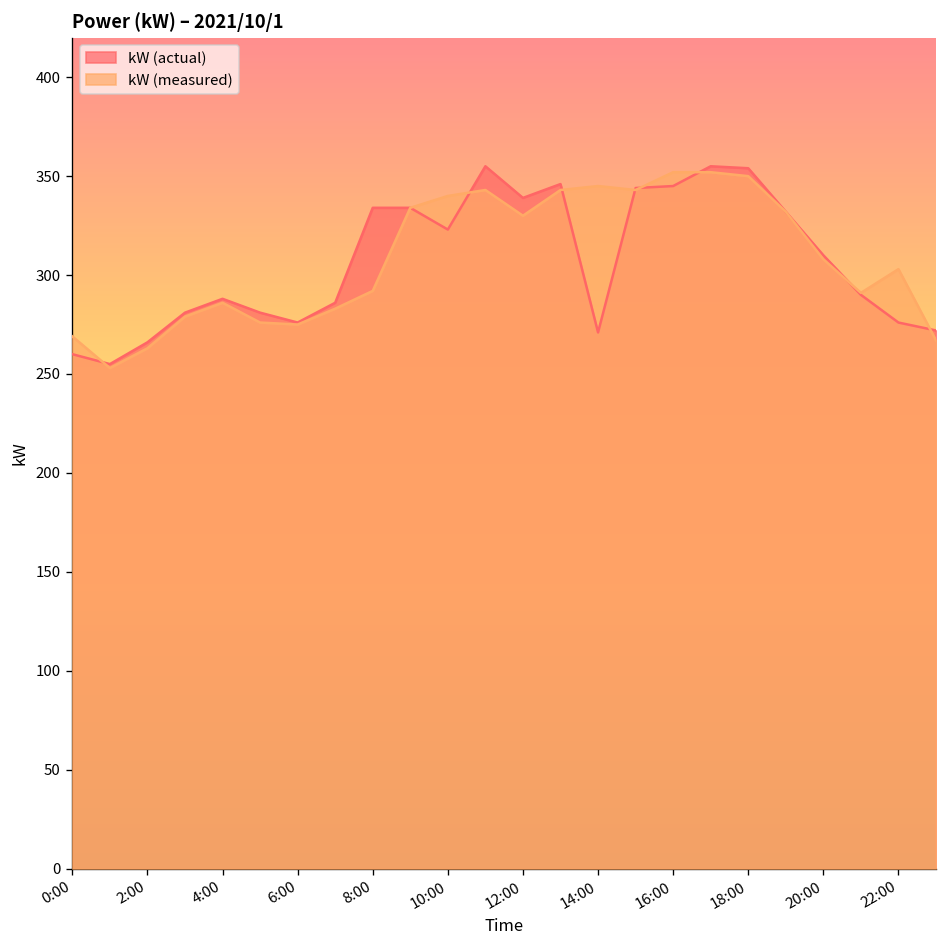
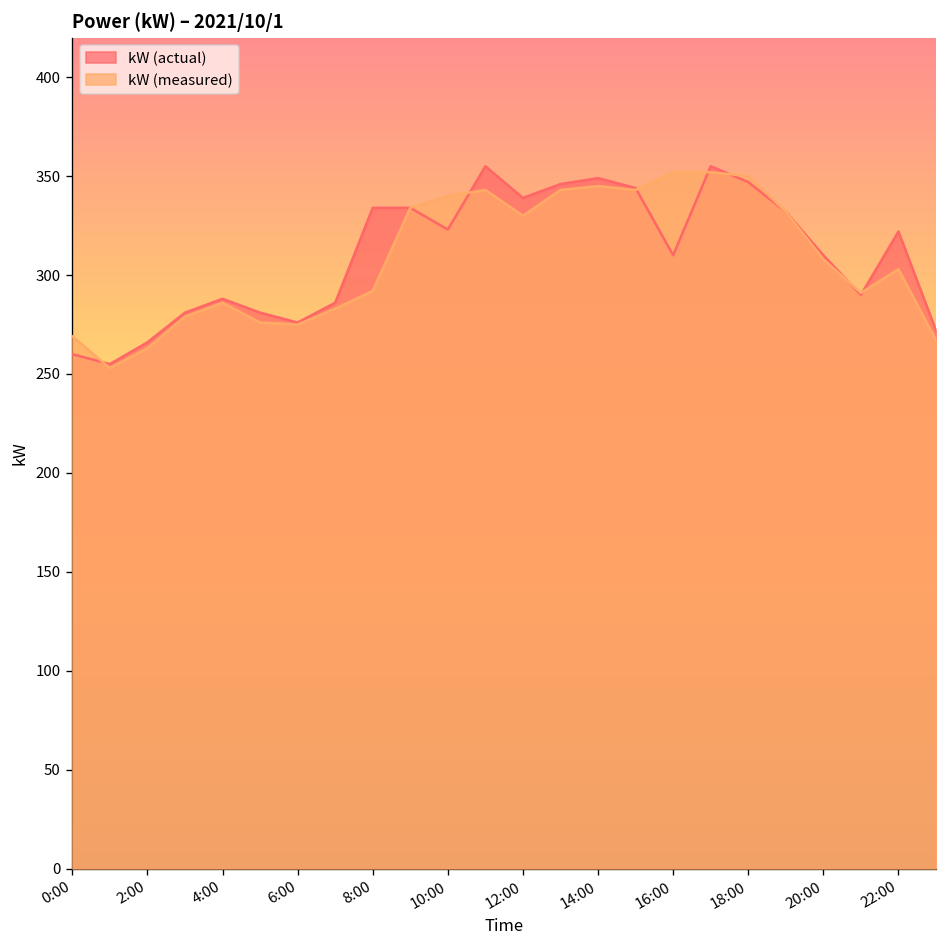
kW (actual), 14:00: 271 -> 349
kW (actual), 16:00: 345 -> 310
kW (actual), 18:00: 354 -> 347
kW (actual), 22:00: 276 -> 322
